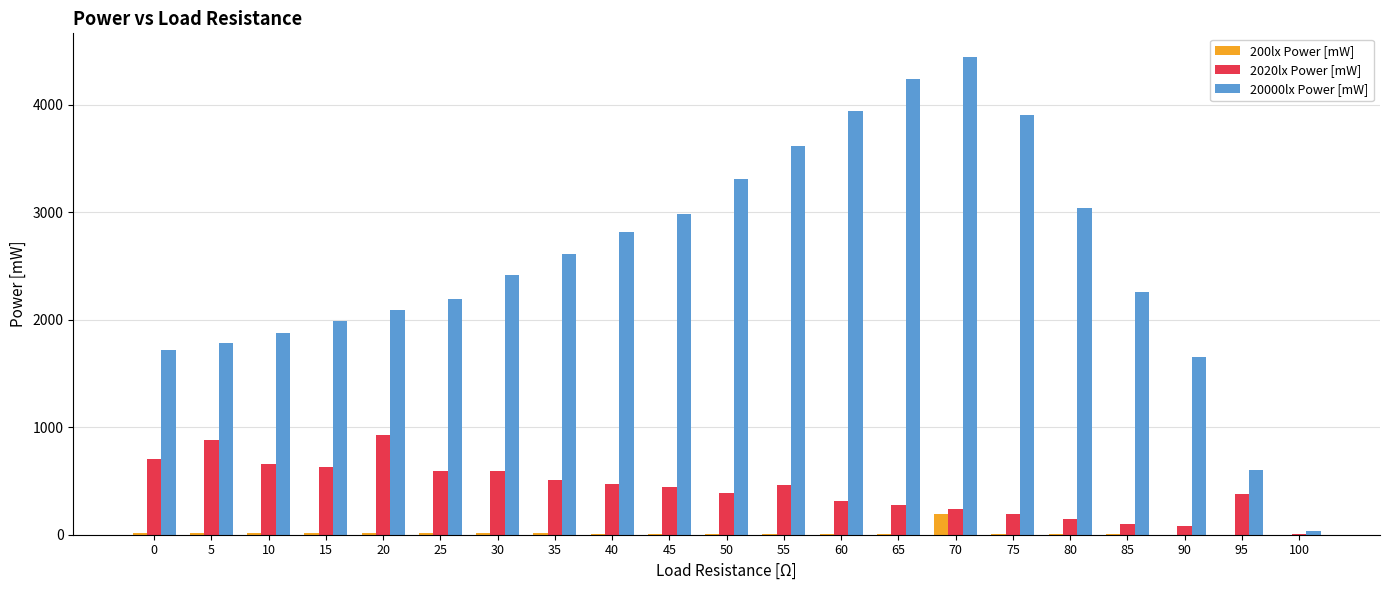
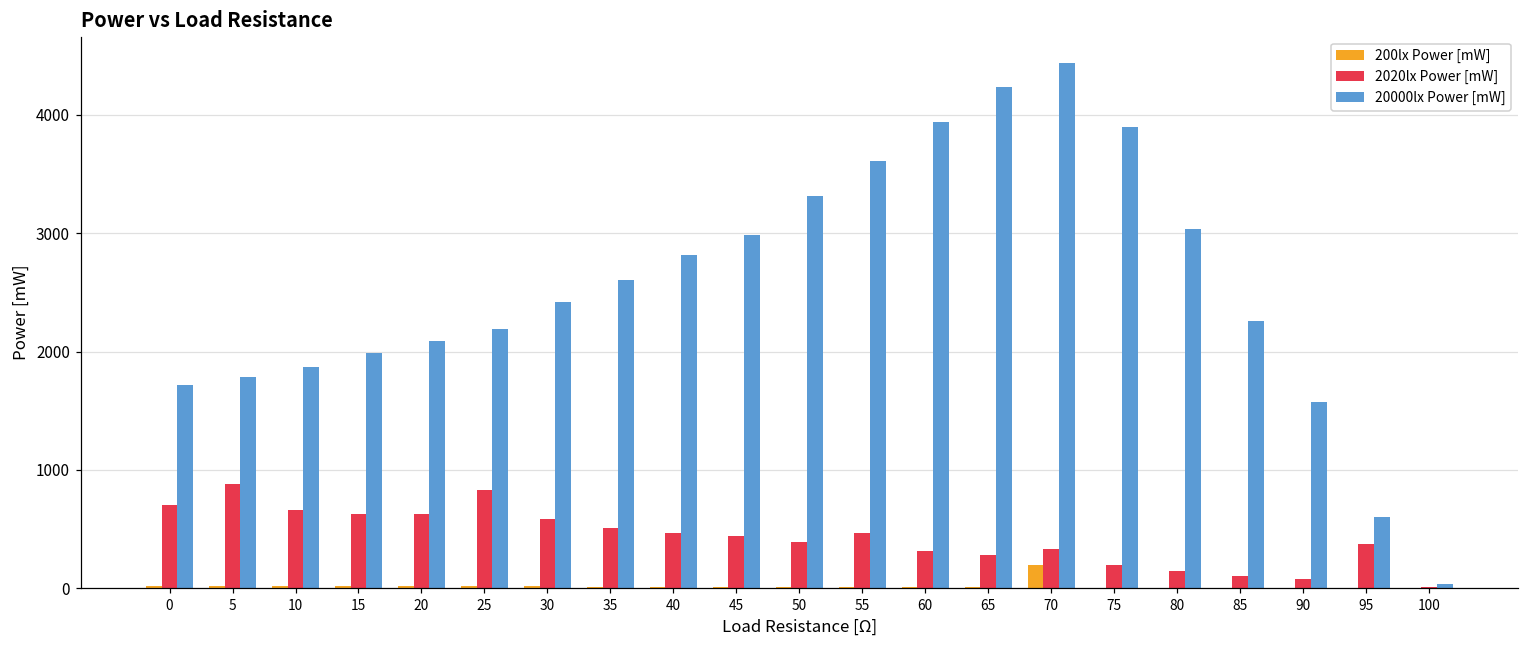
2020lx Power [mW], 20: 920 -> 630
2020lx Power [mW], 25: 590 -> 830
2020lx Power [mW], 70: 240 -> 330
20000lx Power [mW], 90: 1650 -> 1580
